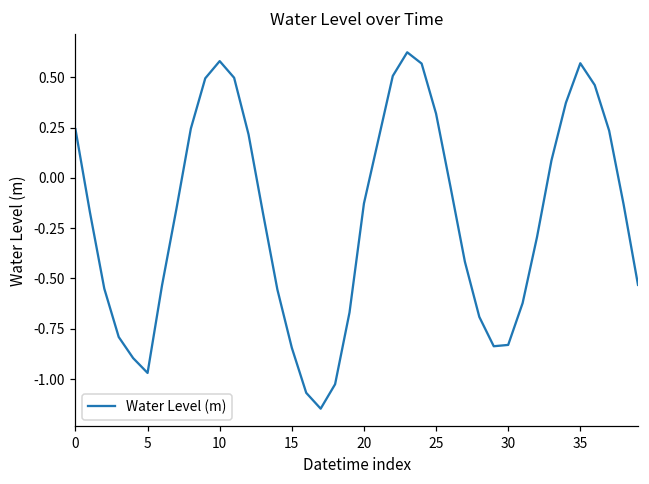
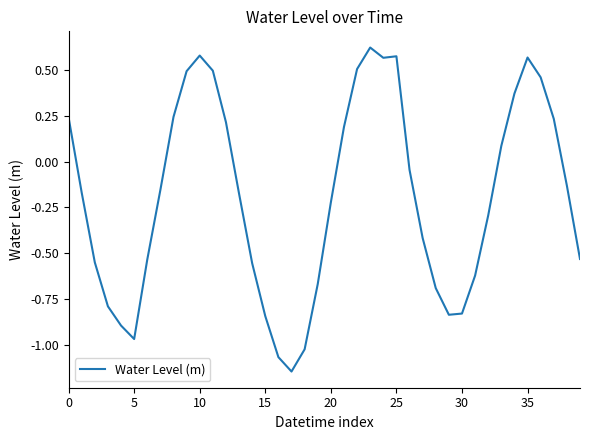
20: -0.13 -> -0.22
25: 0.32 -> 0.58
